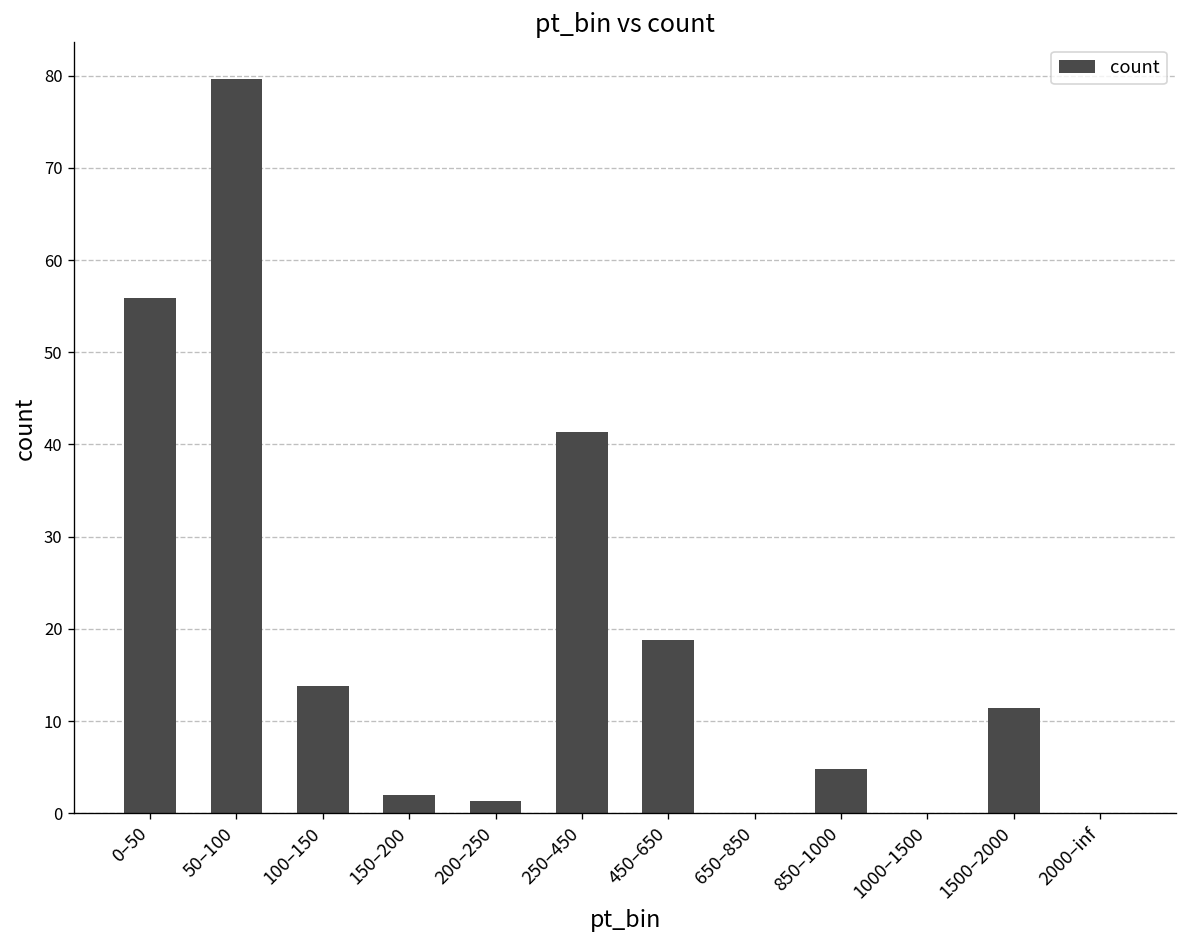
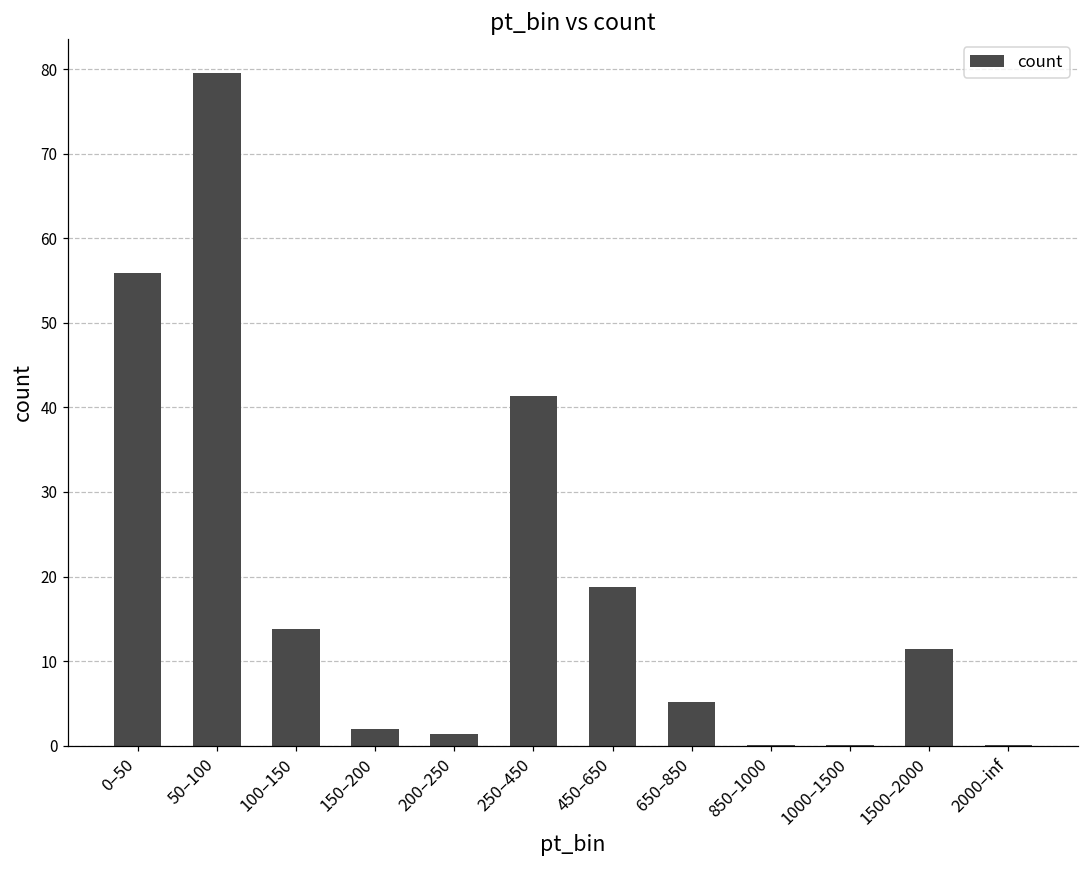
650–850: 0 -> 5
850–1000: 5 -> 0
